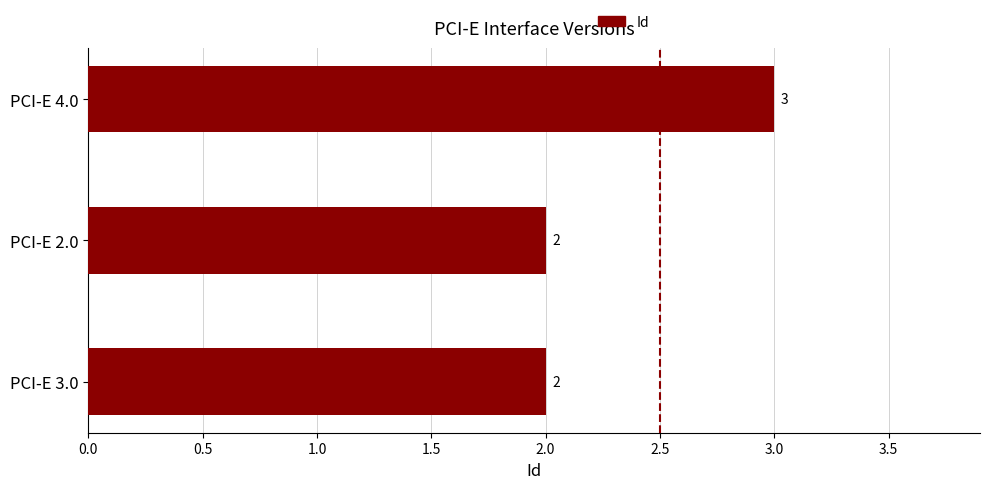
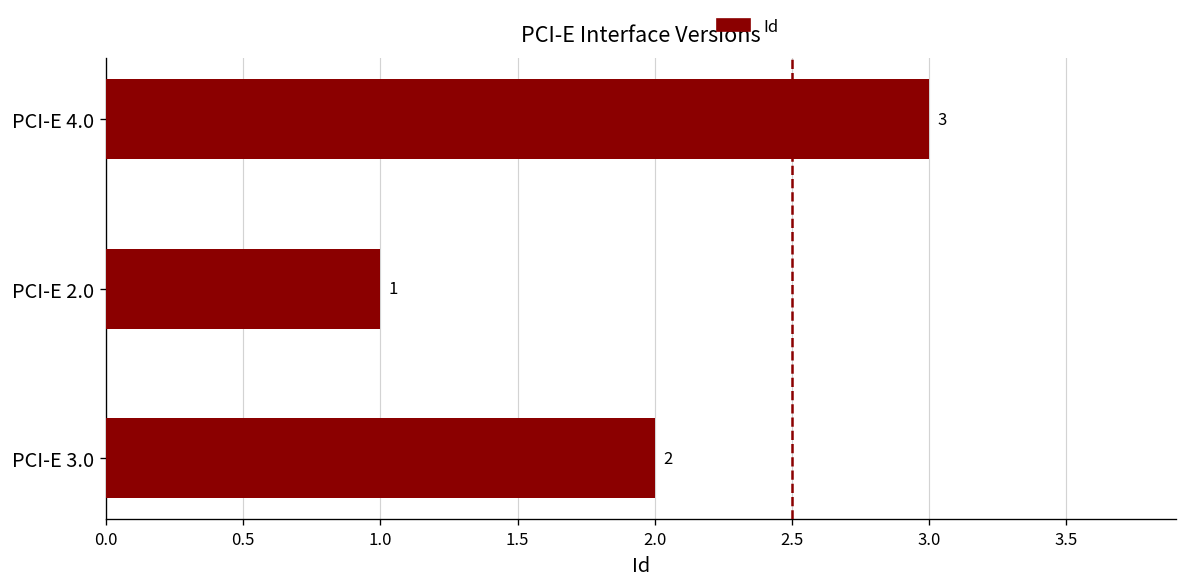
PCI-E 2.0: 2 -> 1
